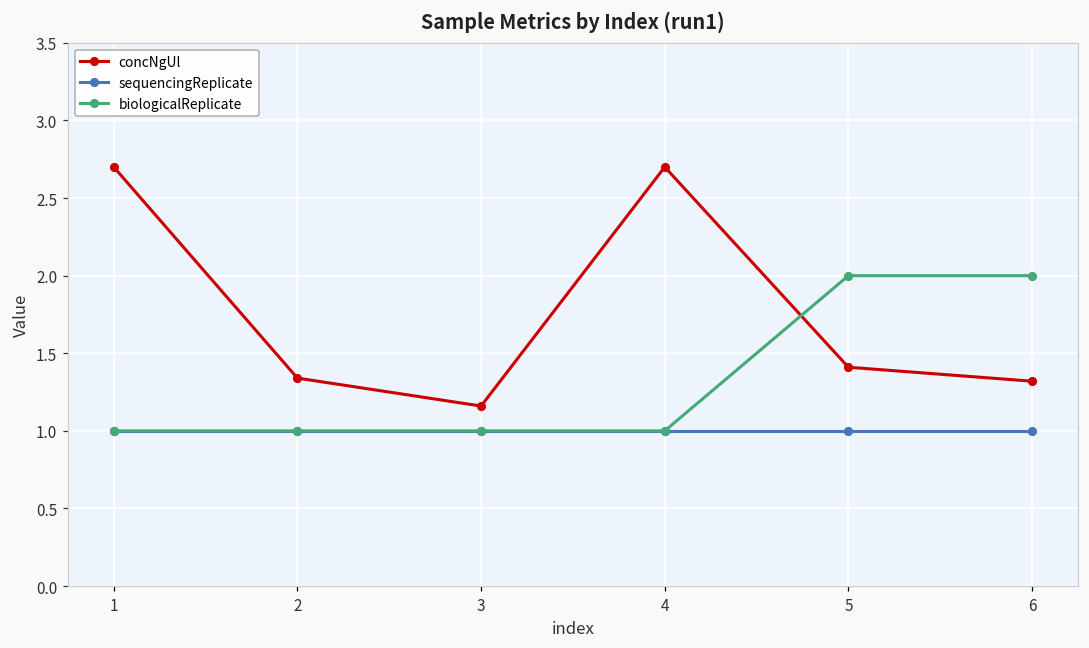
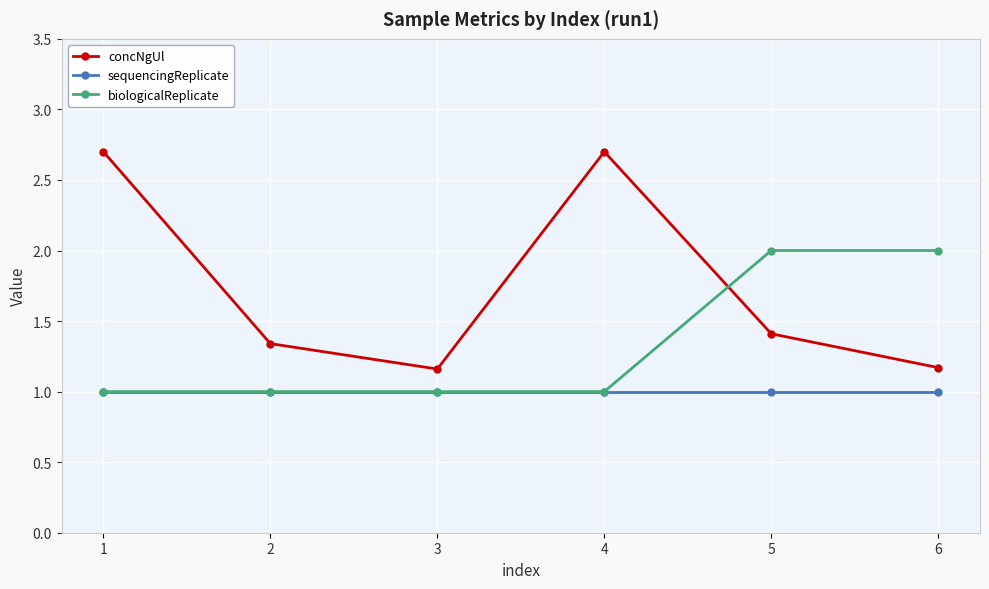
concNgUl, 6: 1.32 -> 1.17
